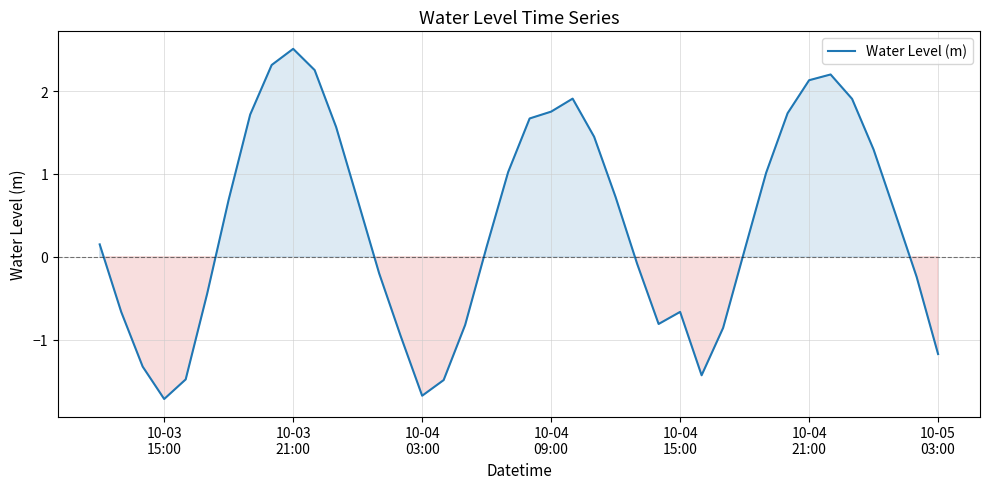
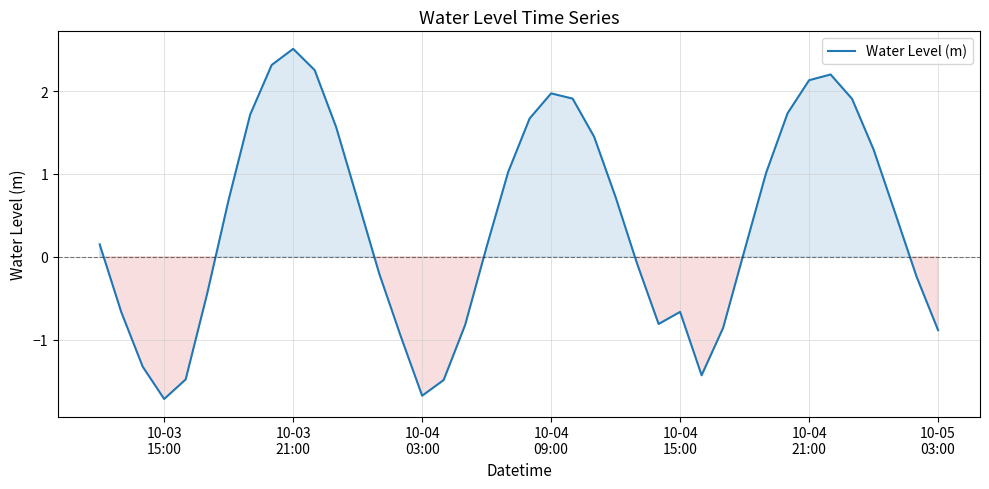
10-04 09:00: 1.8 -> 2.0
10-05 03:00: -1.2 -> -0.9
